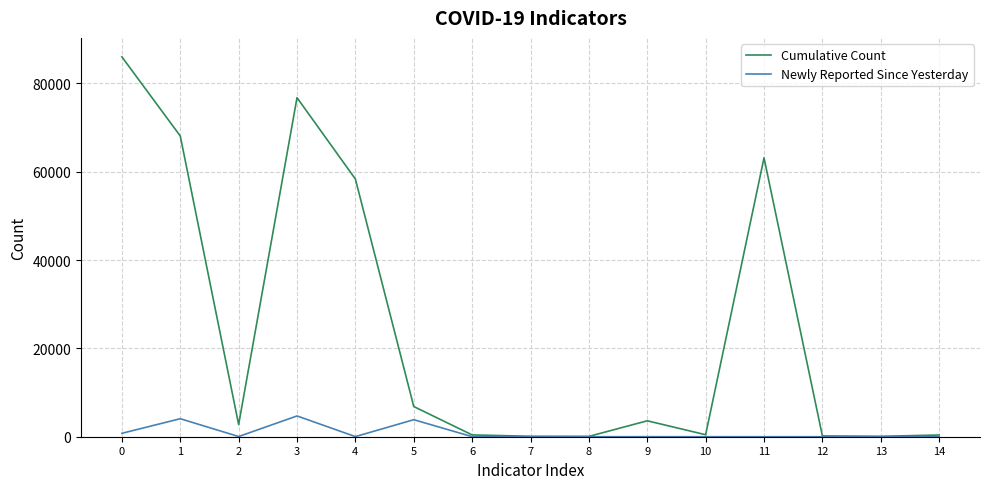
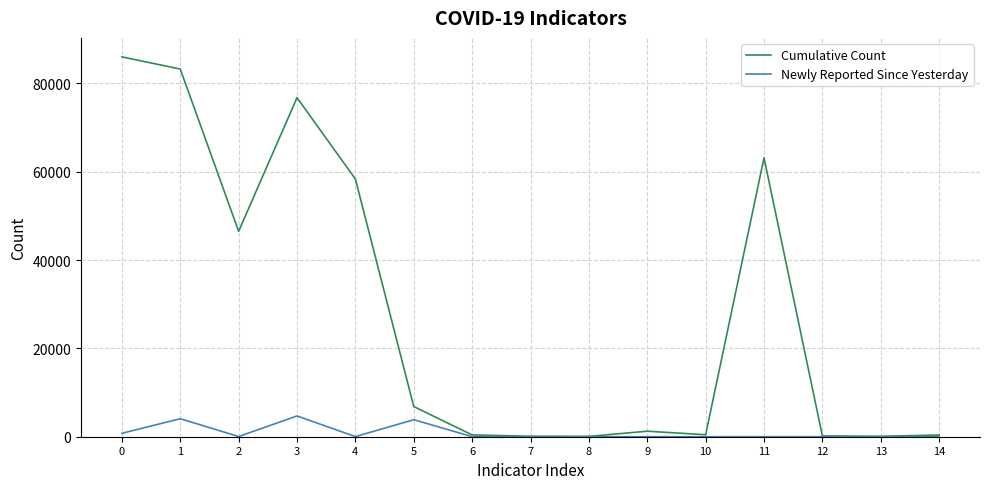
Cumulative Count, 1: 68000 -> 83000
Cumulative Count, 2: 3000 -> 46000
Cumulative Count, 9: 4000 -> 1000
